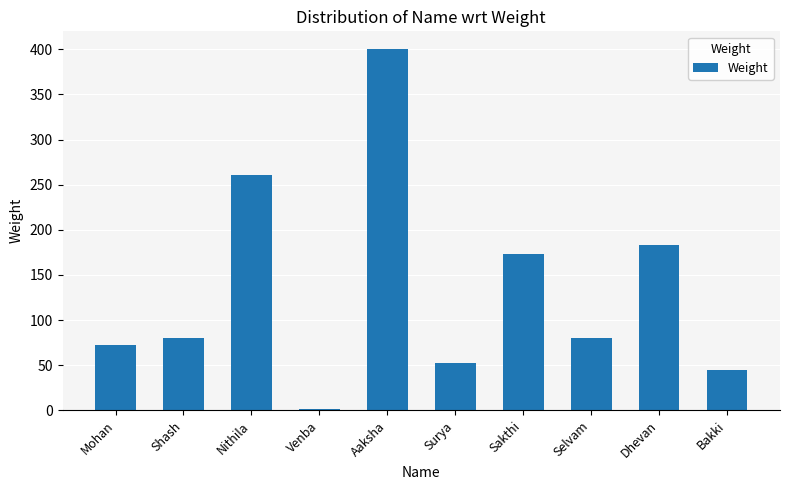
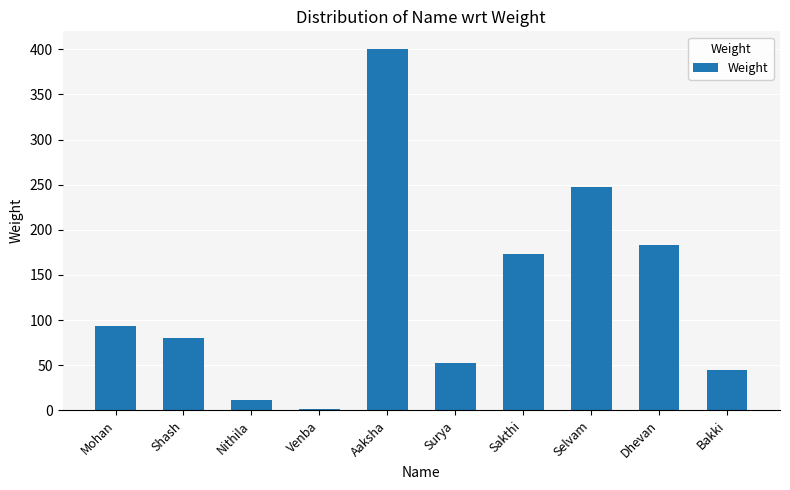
Mohan: 70 -> 90
Nithila: 260 -> 10
Selvam: 80 -> 250
